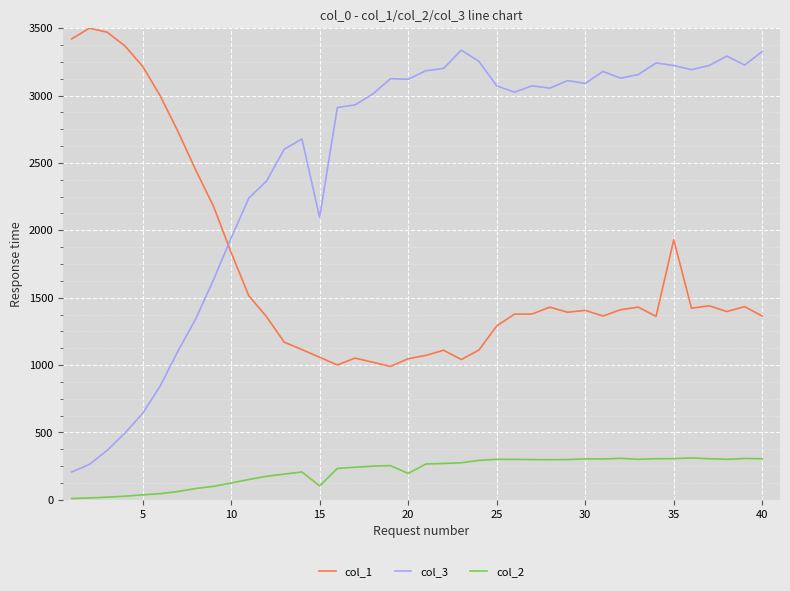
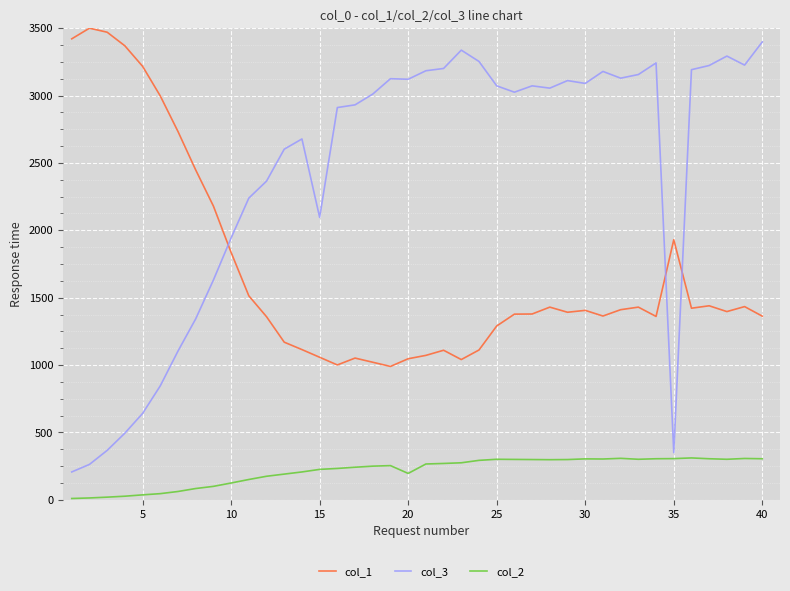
col_2, 15: 100 -> 230
col_3, 35: 3220 -> 350
col_3, 40: 3330 -> 3400
